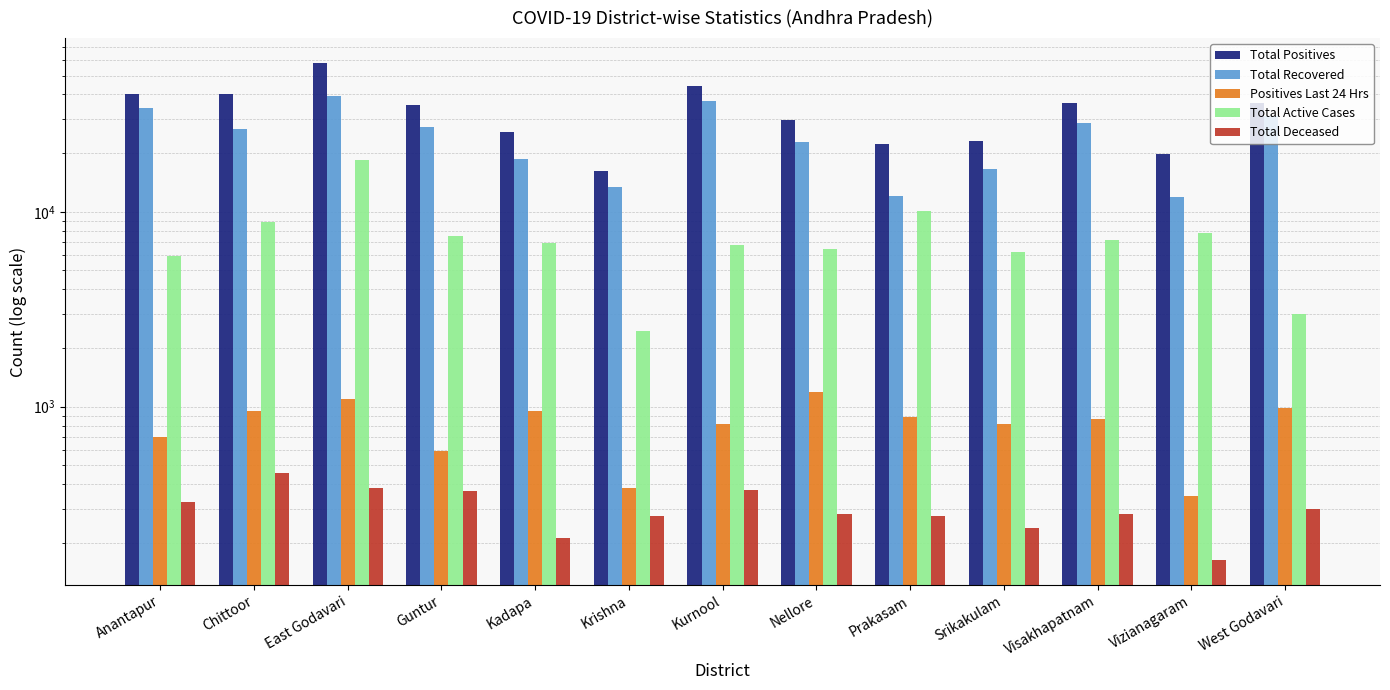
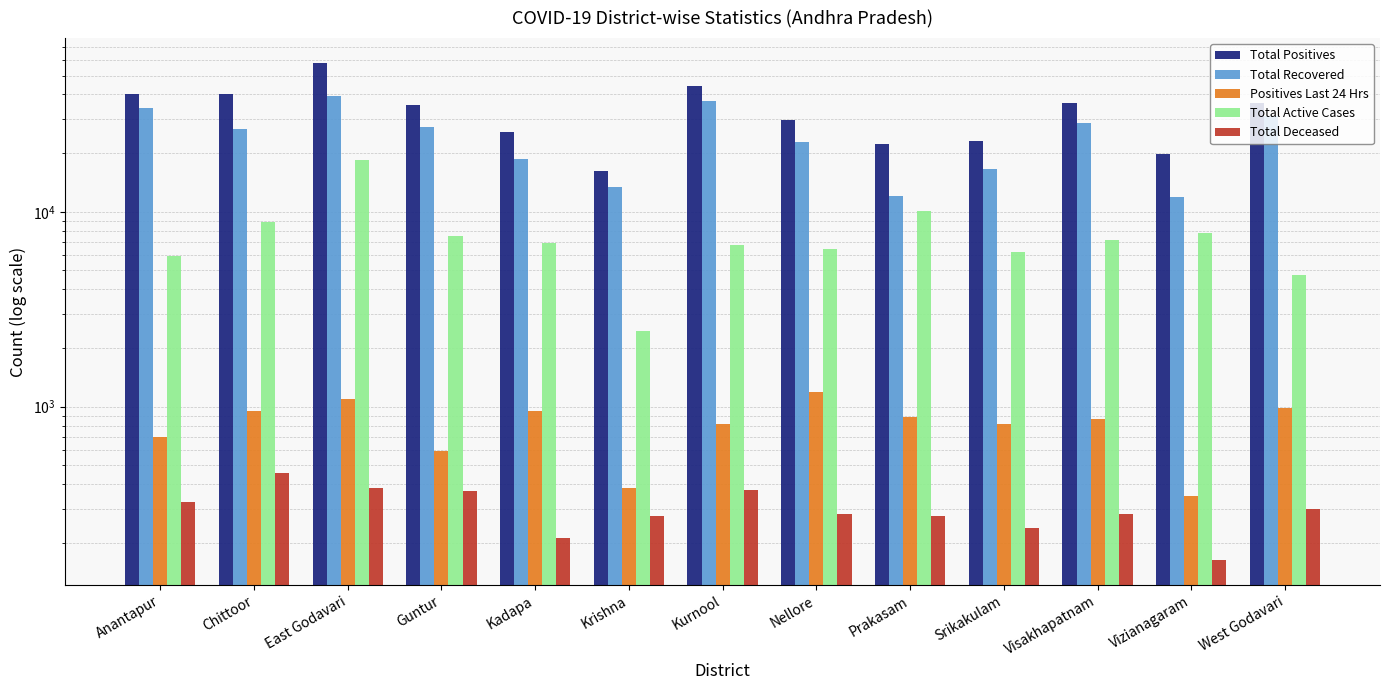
Total Active Cases, West Godavari: 3000 -> 4700
